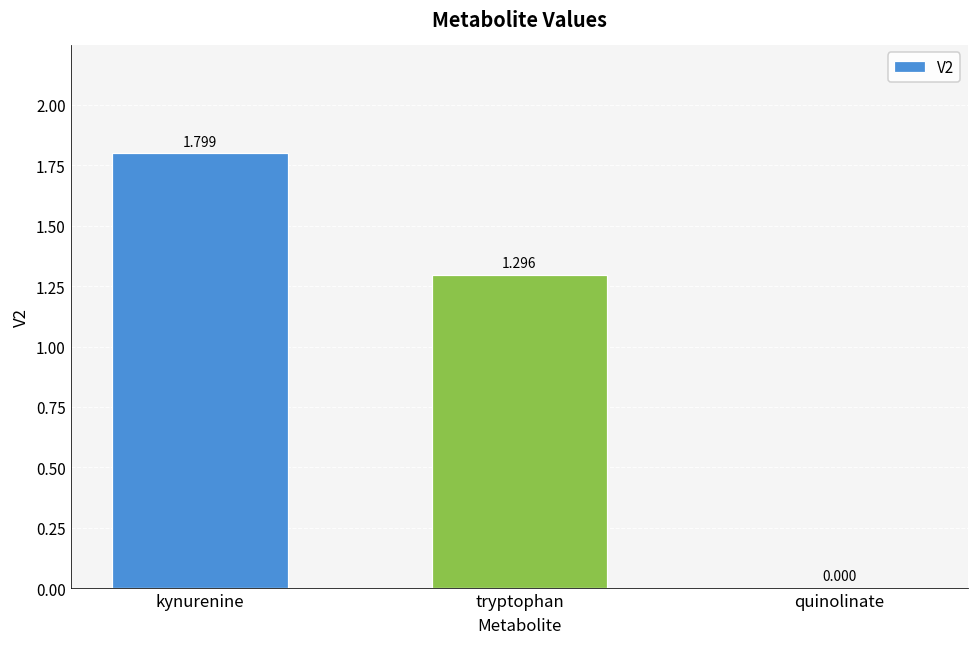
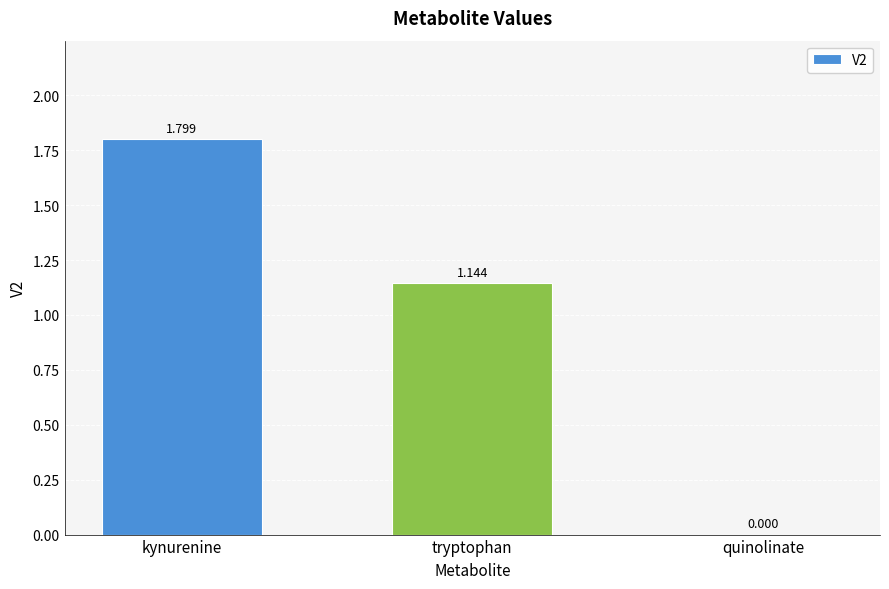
tryptophan: 1.296 -> 1.144
